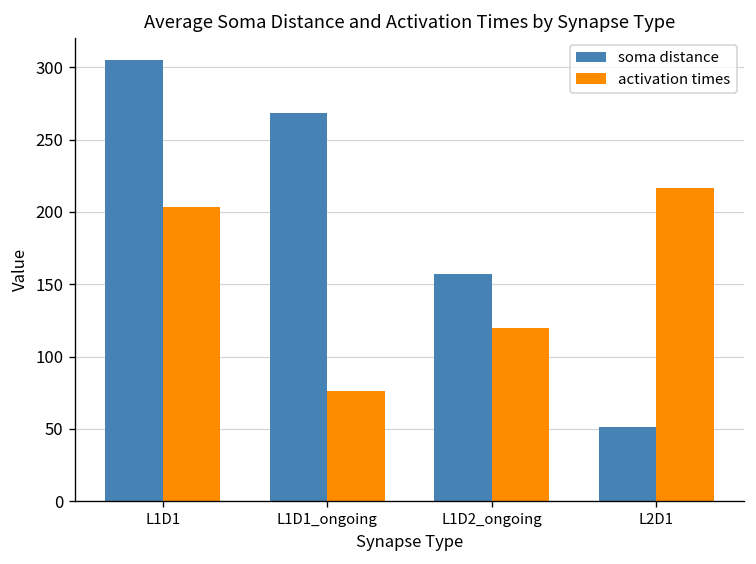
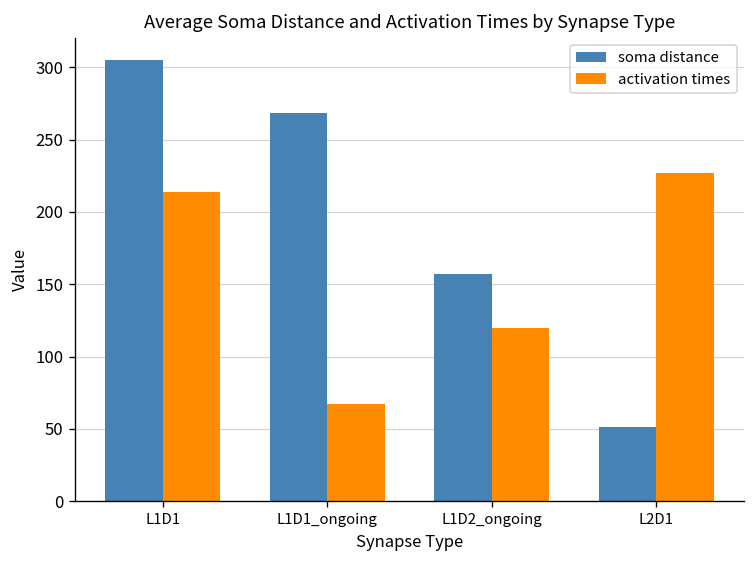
activation times, L1D1: 204 -> 214
activation times, L1D1_ongoing: 77 -> 67
activation times, L2D1: 216 -> 227
